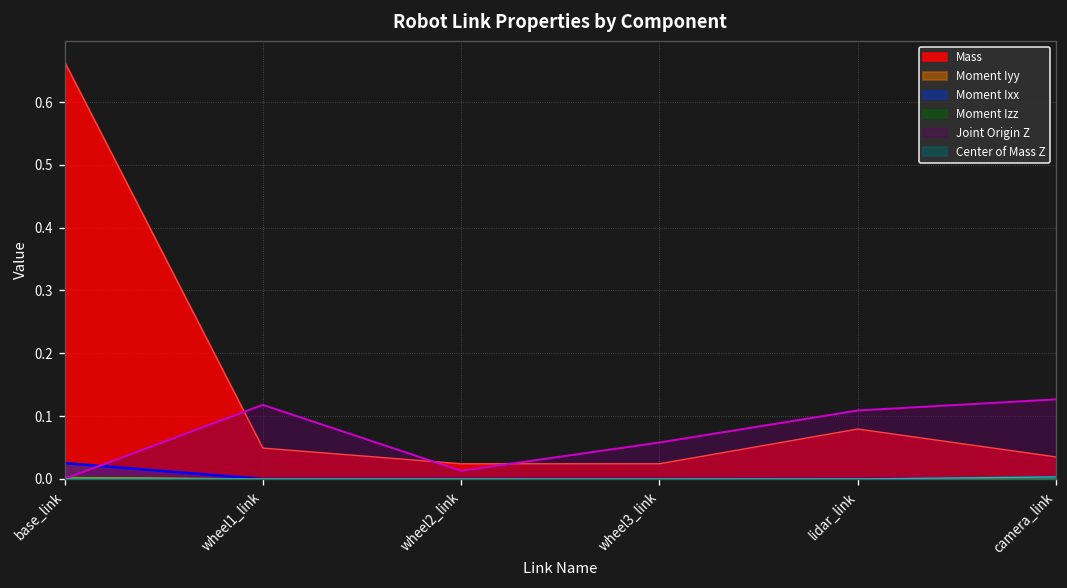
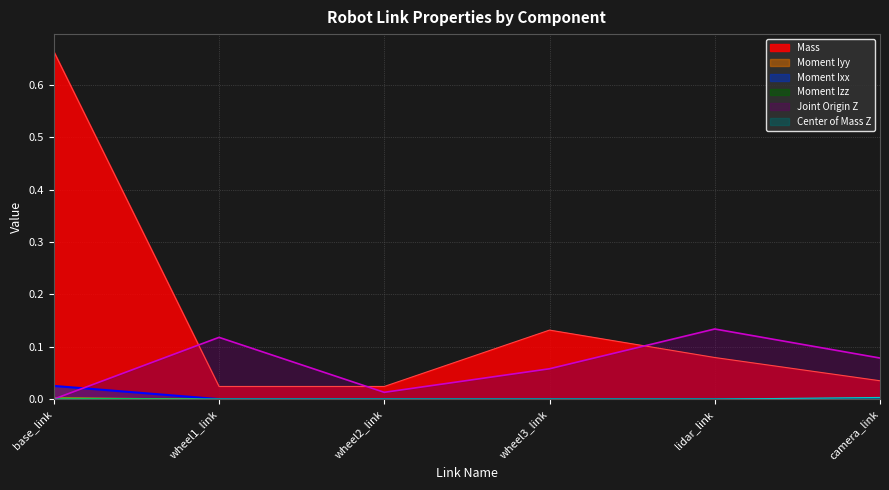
Mass, wheel1_link: 0.05 -> 0.02
Mass, wheel3_link: 0.02 -> 0.13
Joint Origin Z, lidar_link: 0.11 -> 0.13
Joint Origin Z, camera_link: 0.13 -> 0.08
